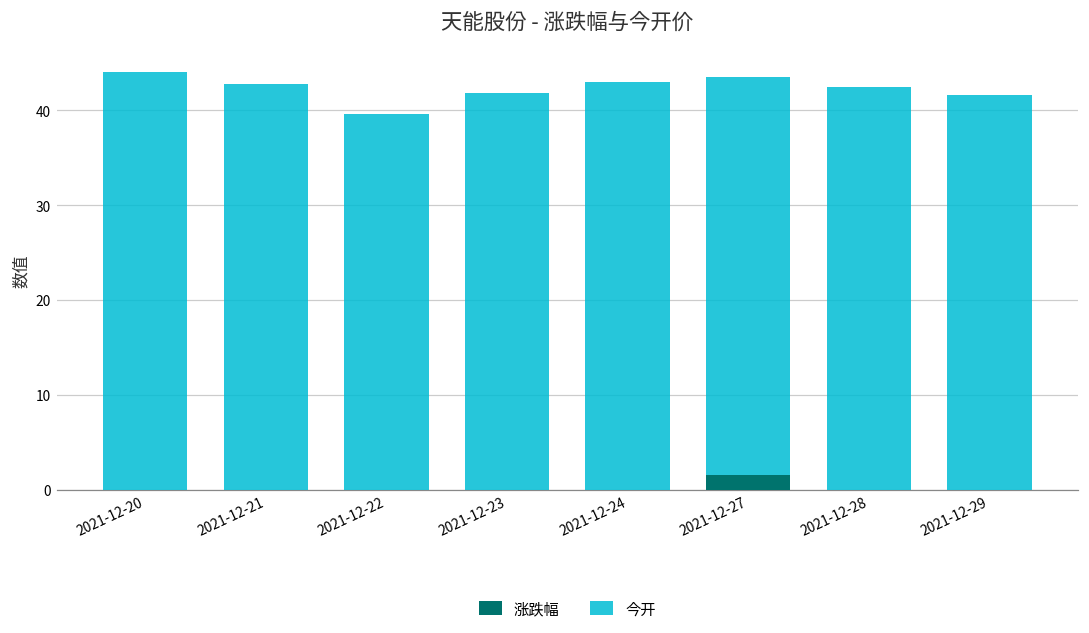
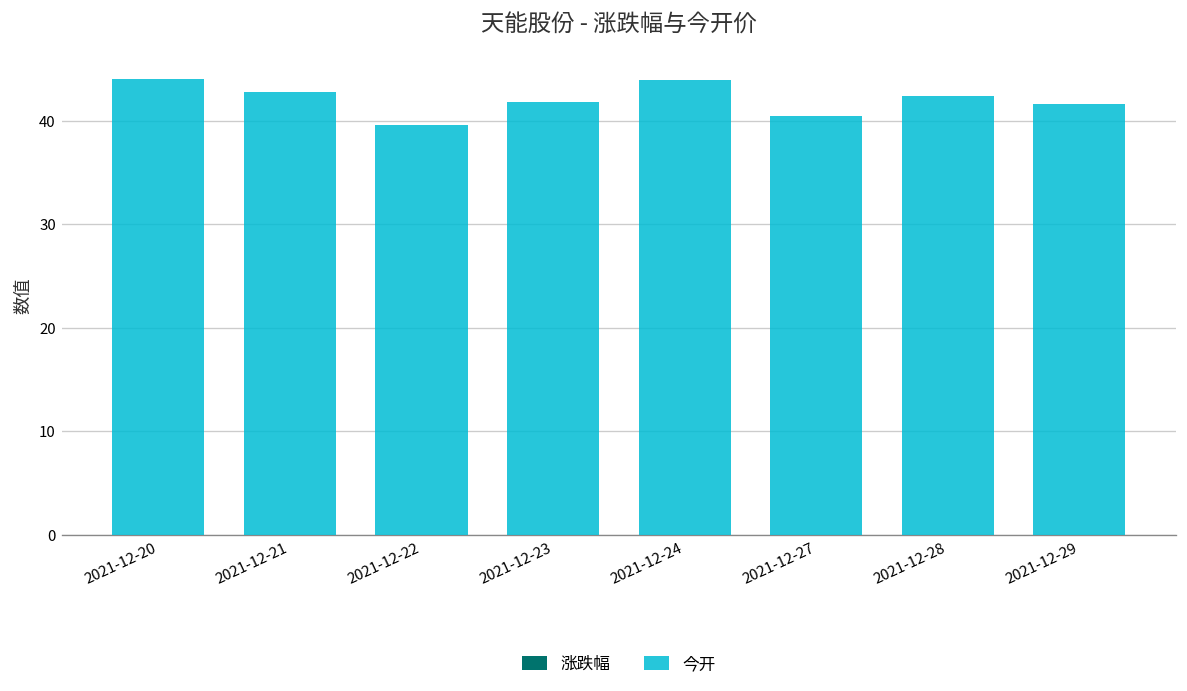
今开, 2021-12-24: 43 -> 44
涨跌幅, 2021-12-27: 2 -> 0
今开, 2021-12-27: 42 -> 41
